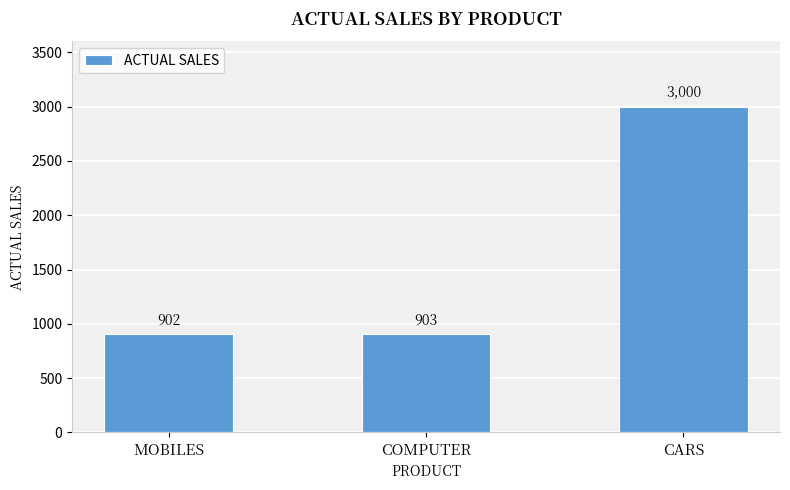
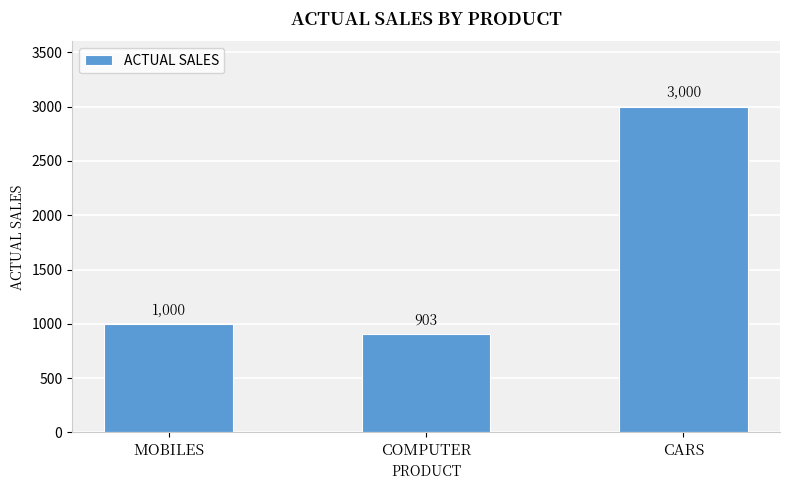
MOBILES: 902 -> 1,000
